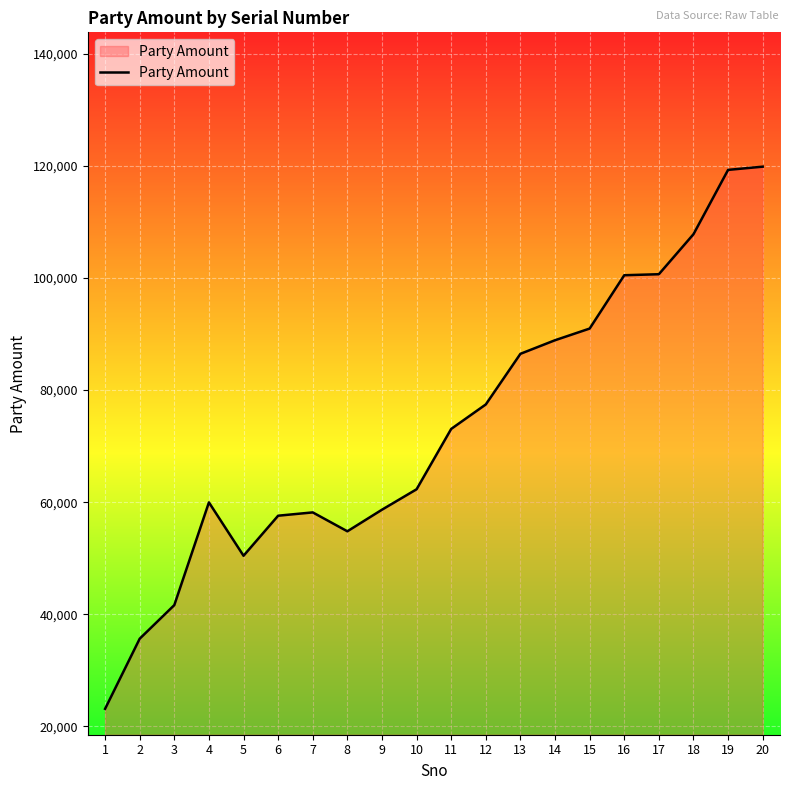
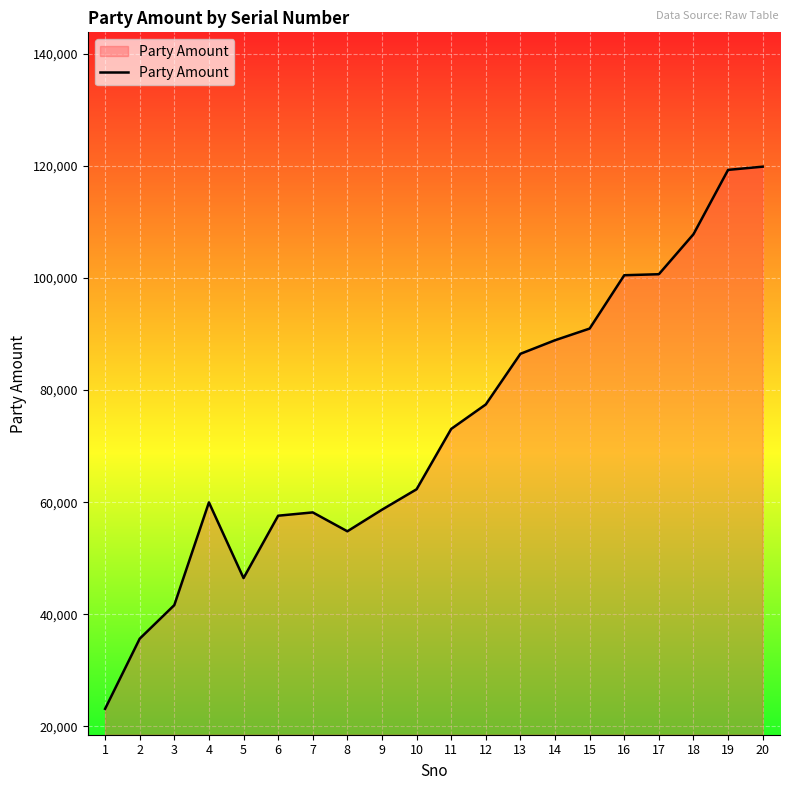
5: 50,000 -> 46,000
